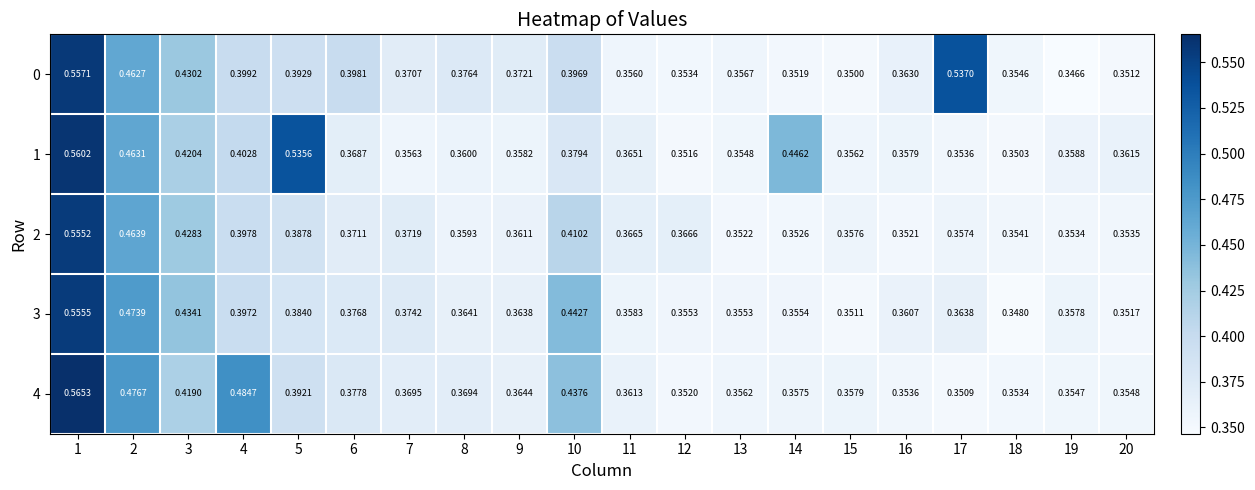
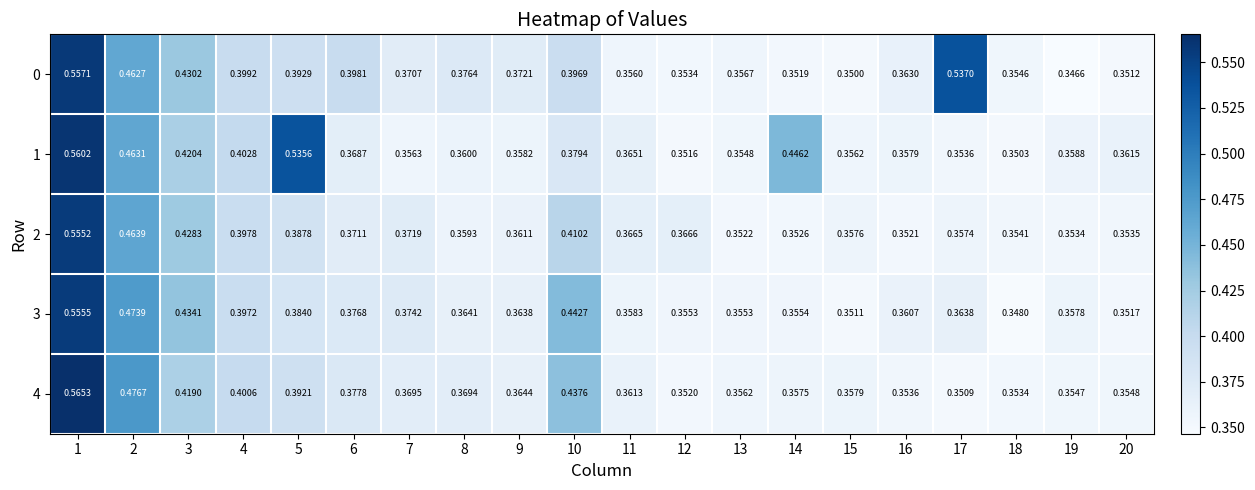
4, 4: 0.4847 -> 0.4006
